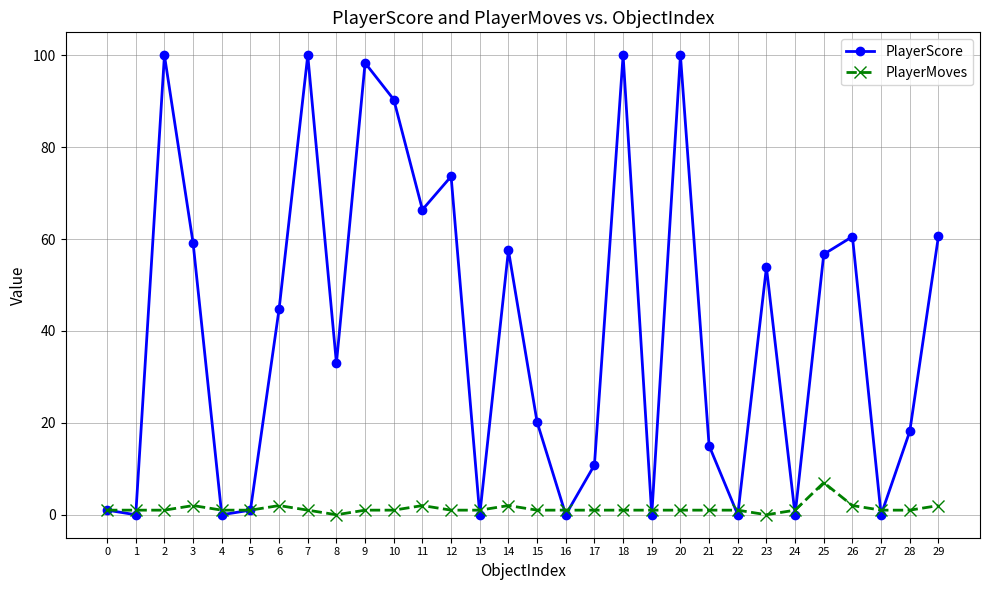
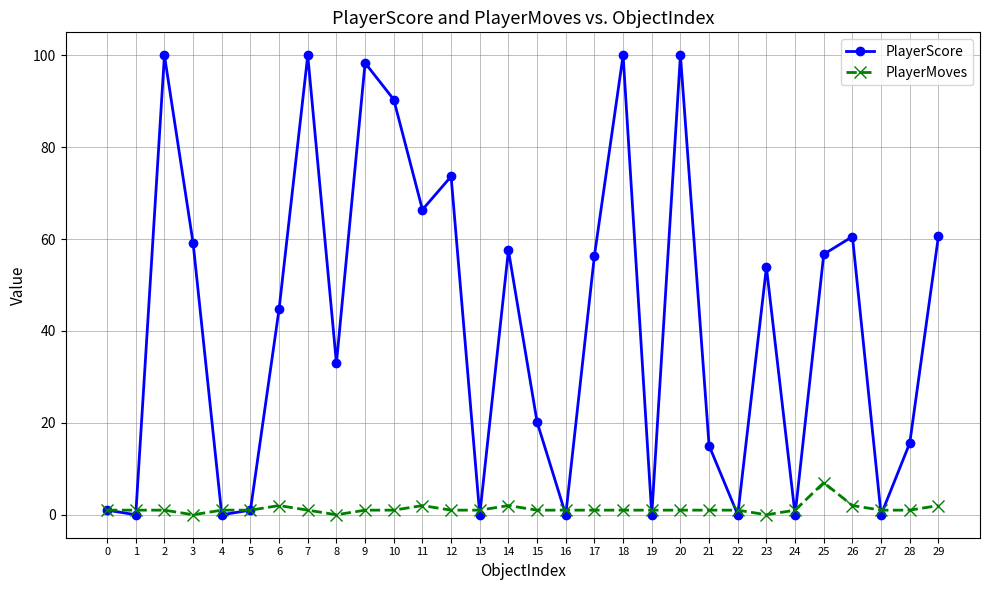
PlayerMoves, 3: 2 -> 0
PlayerScore, 17: 11 -> 56
PlayerScore, 28: 18 -> 16
